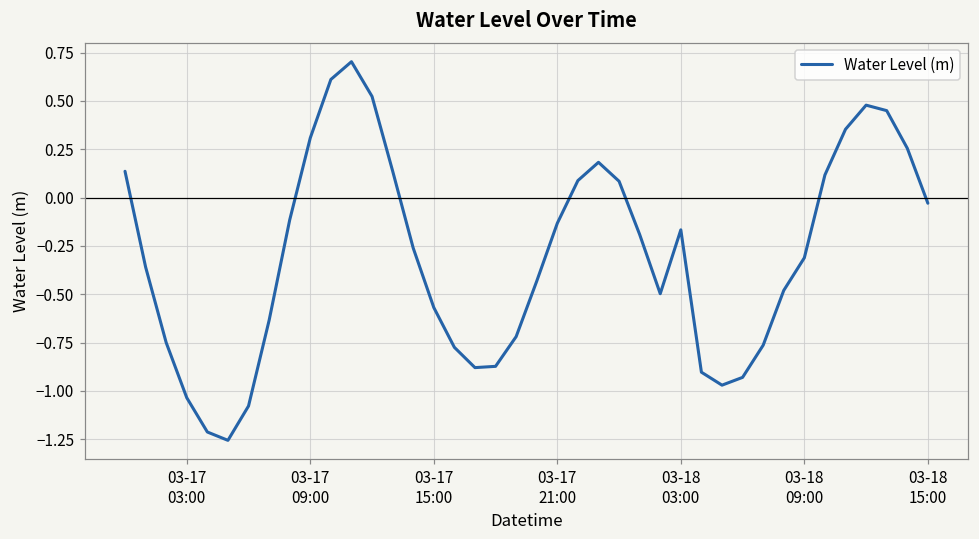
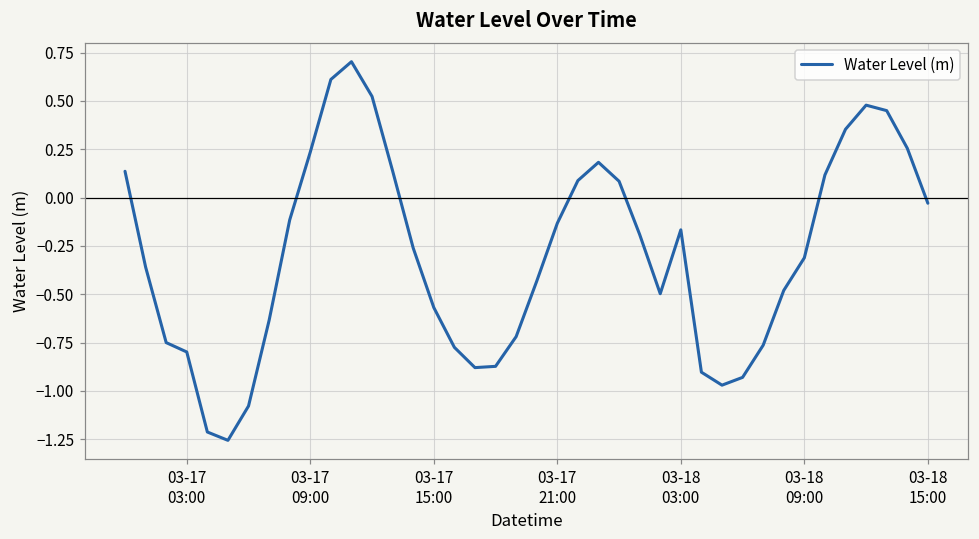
03-17 03:00: -1.03 -> -0.80
03-17 09:00: 0.31 -> 0.24
